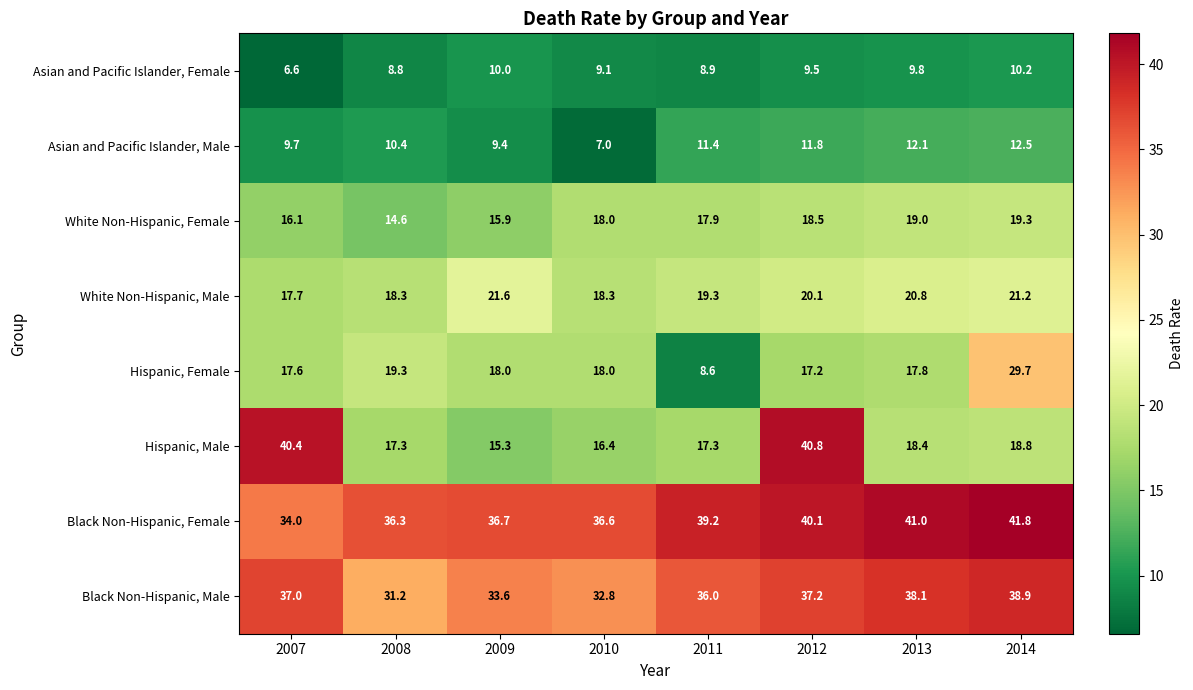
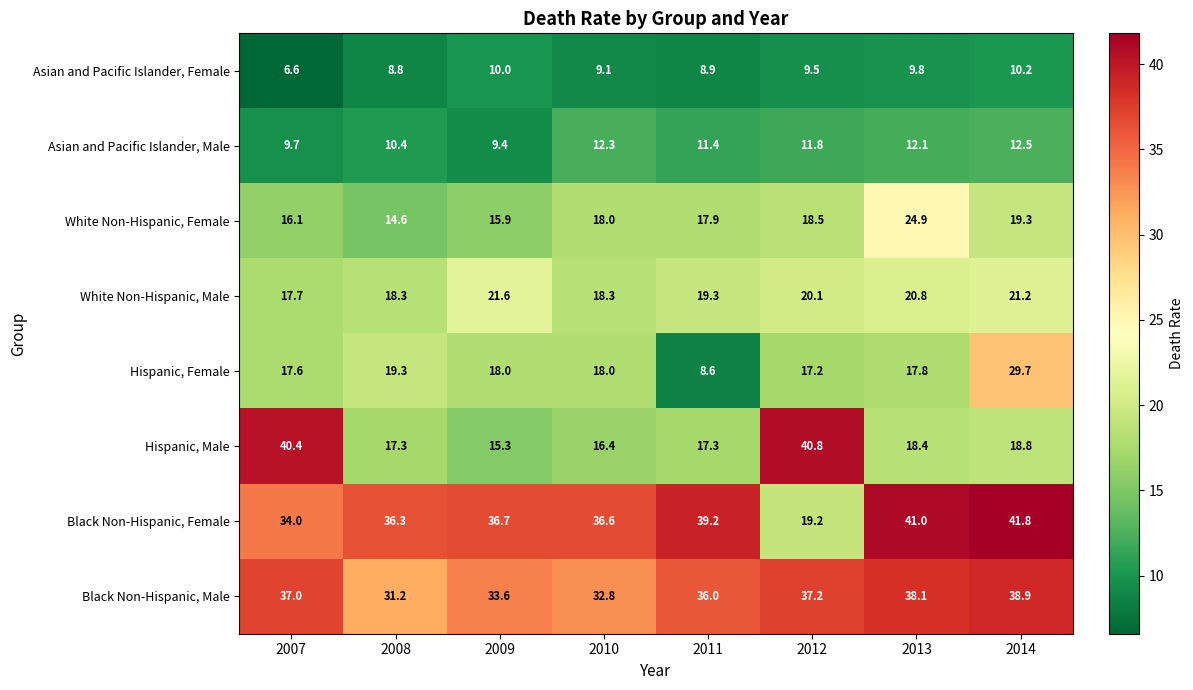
Asian and Pacific Islander, Male, 2010: 7.0 -> 12.3
White Non-Hispanic, Female, 2013: 19.0 -> 24.9
Black Non-Hispanic, Female, 2012: 40.1 -> 19.2
